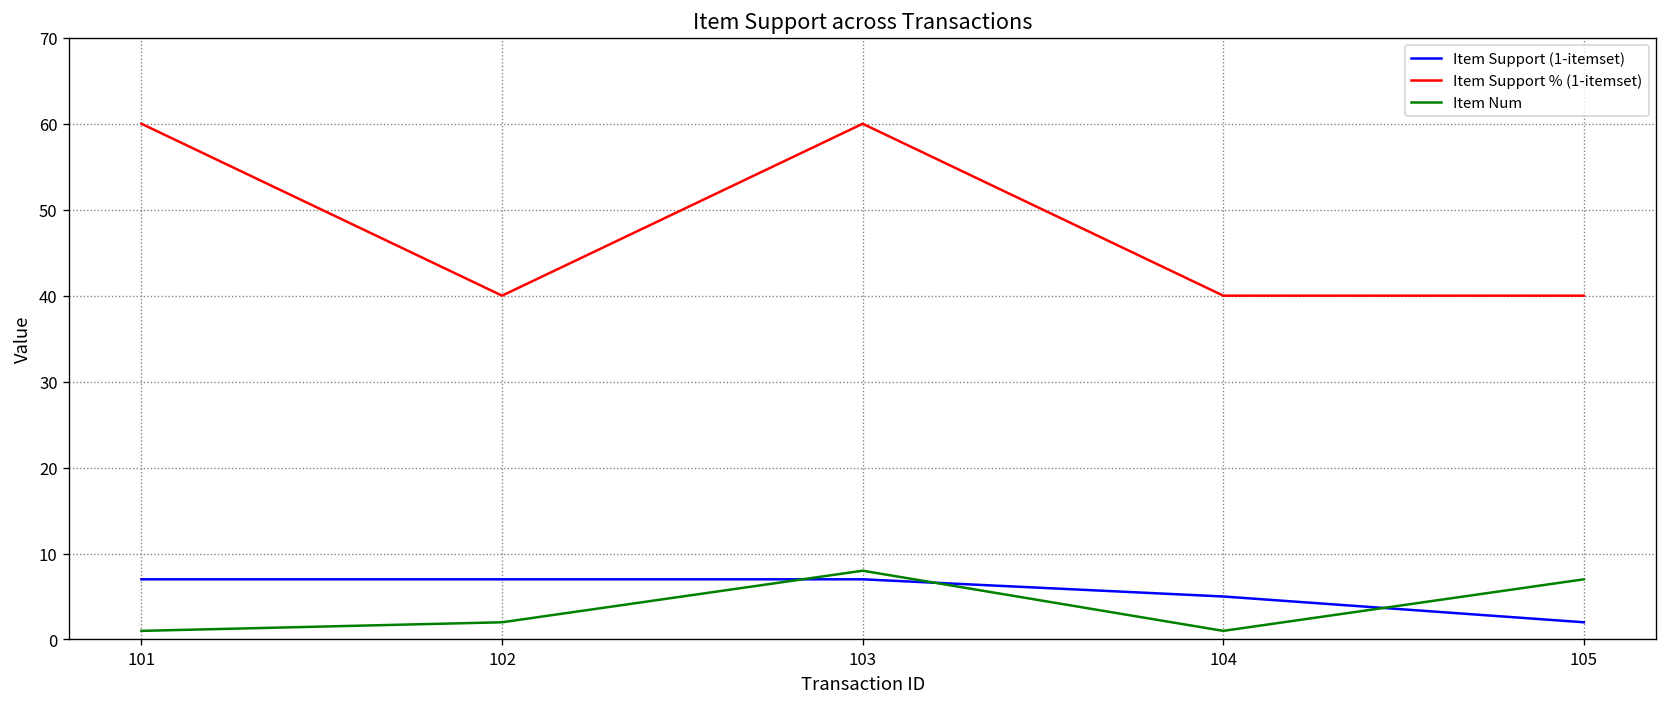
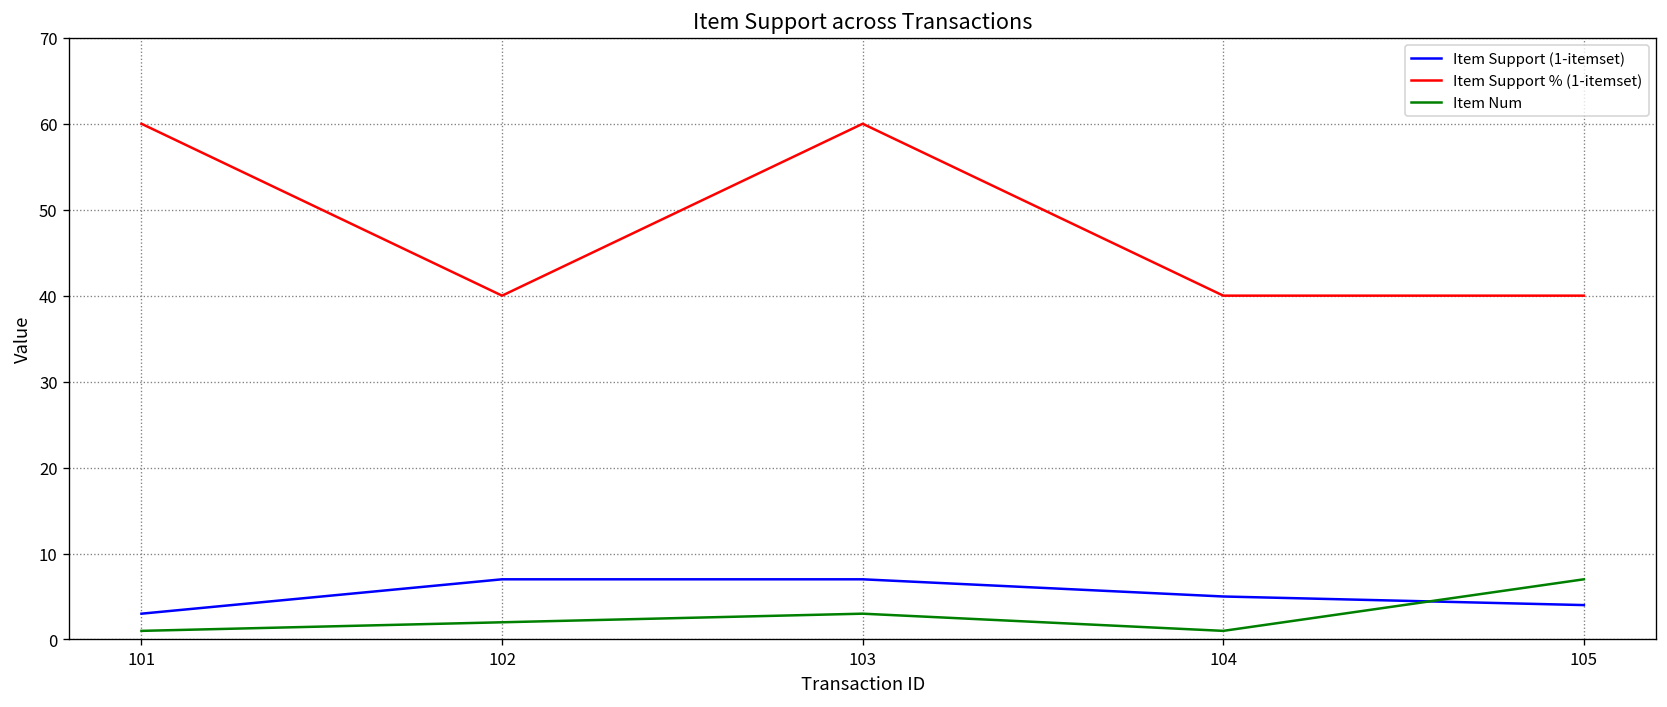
Item Support (1-itemset), 101: 7 -> 3
Item Num, 103: 8 -> 3
Item Support (1-itemset), 105: 2 -> 4
